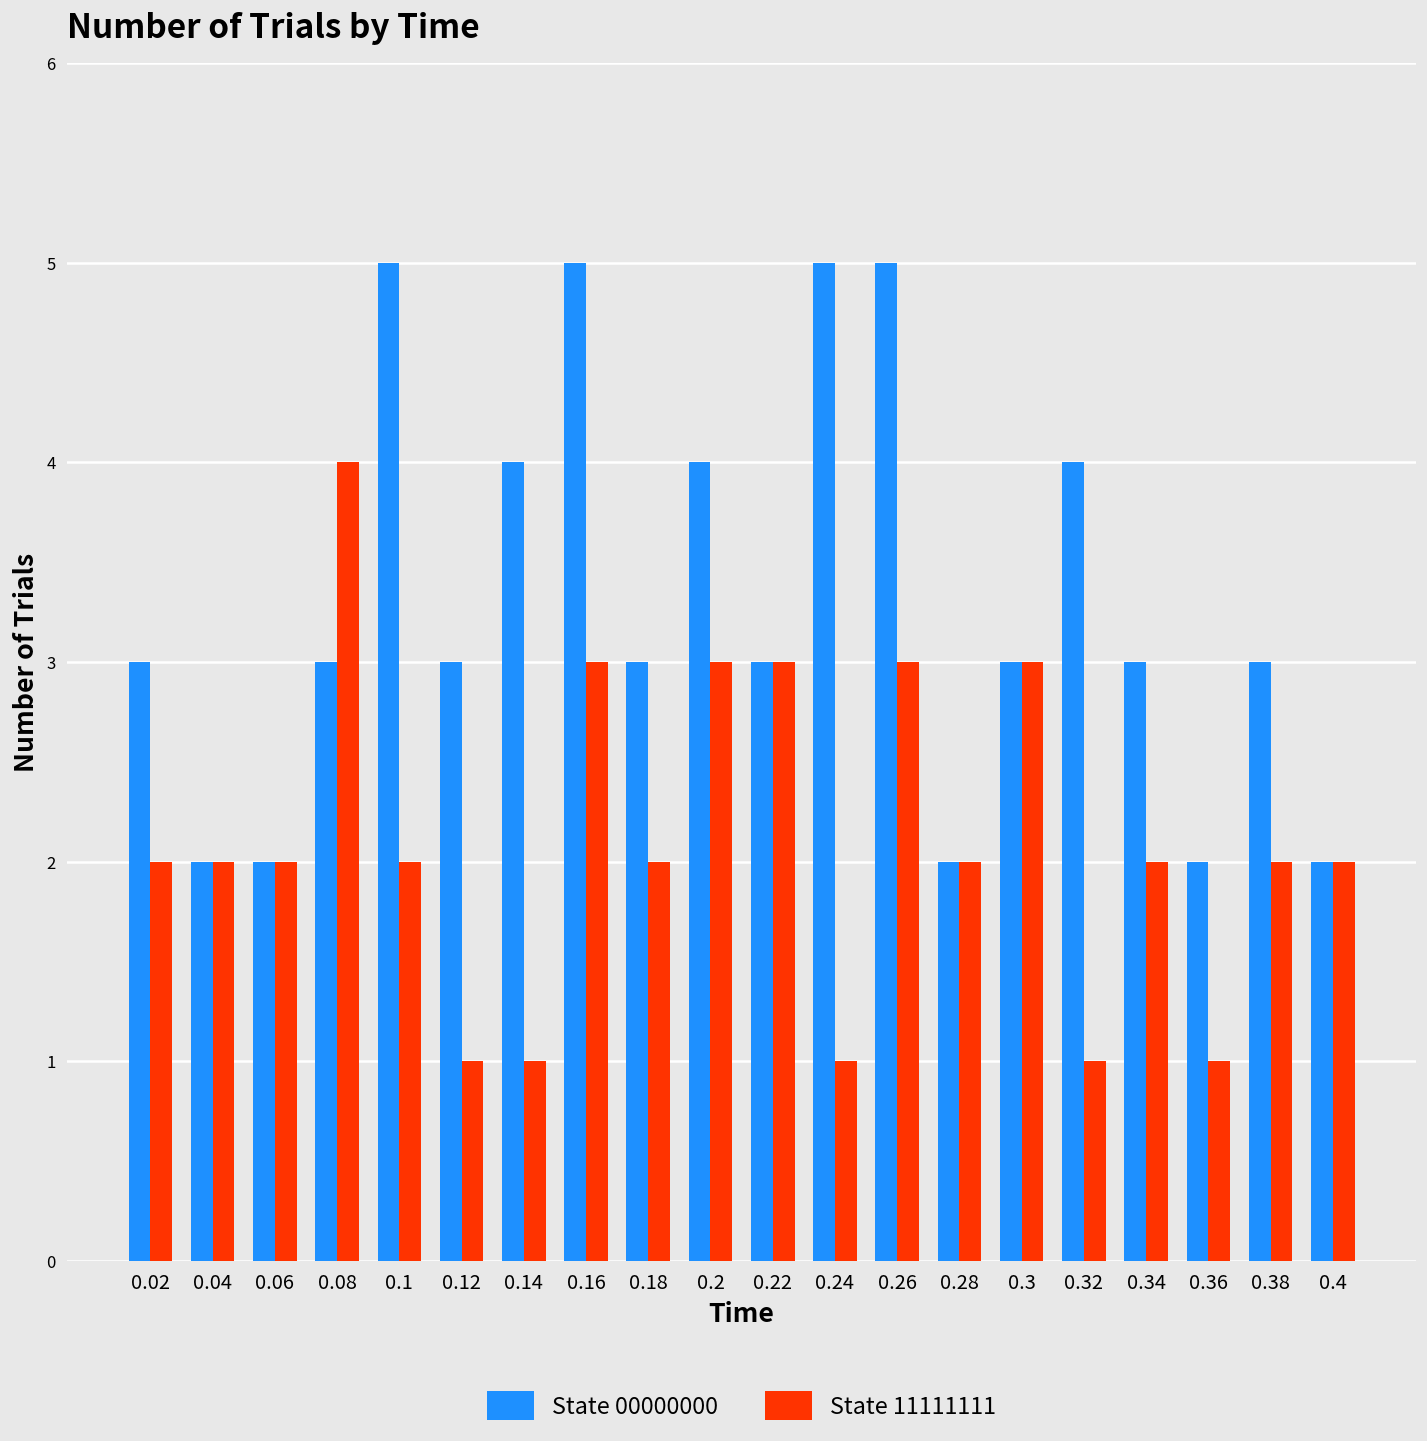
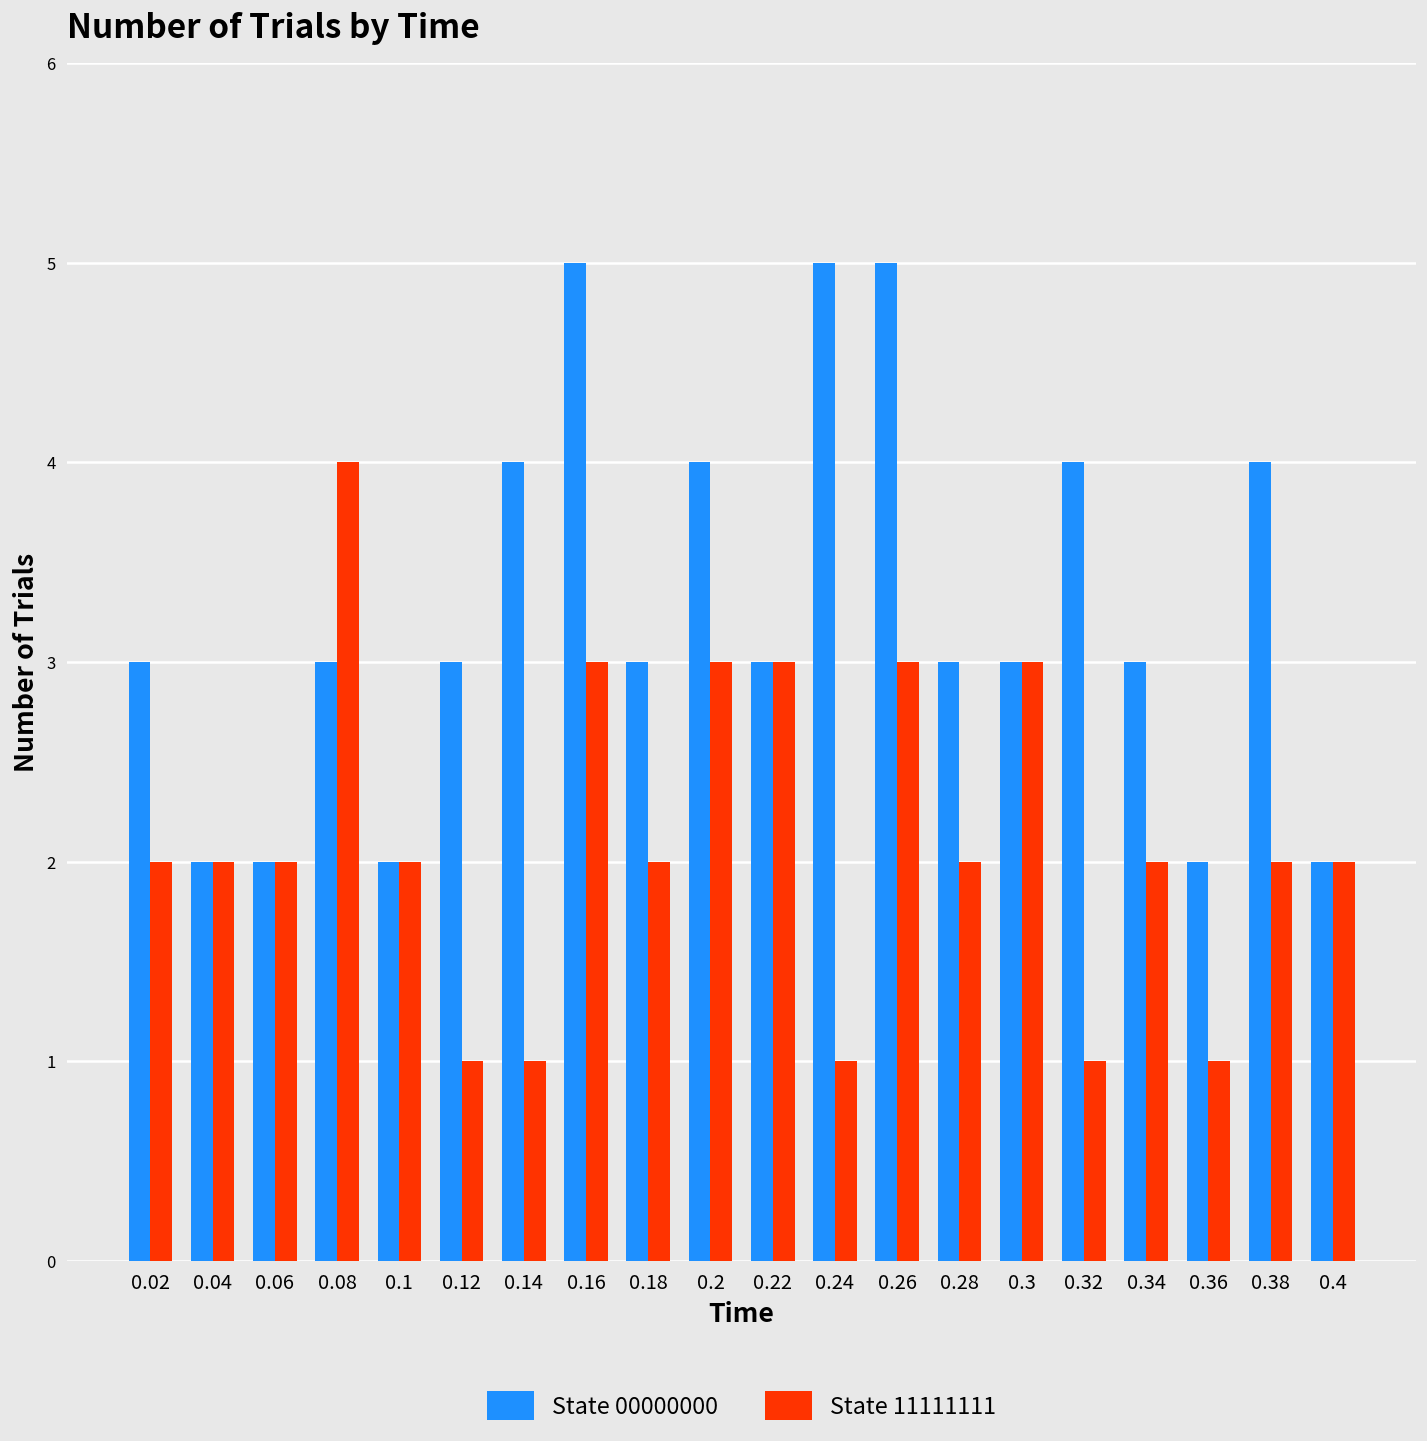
State 00000000, 0.1: 5 -> 2
State 00000000, 0.28: 2 -> 3
State 00000000, 0.38: 3 -> 4
